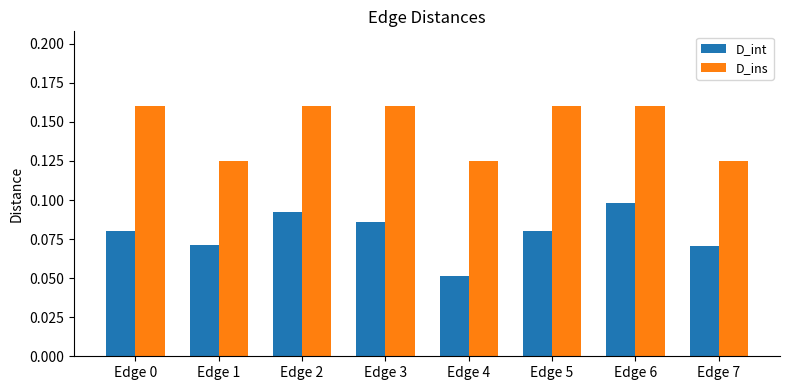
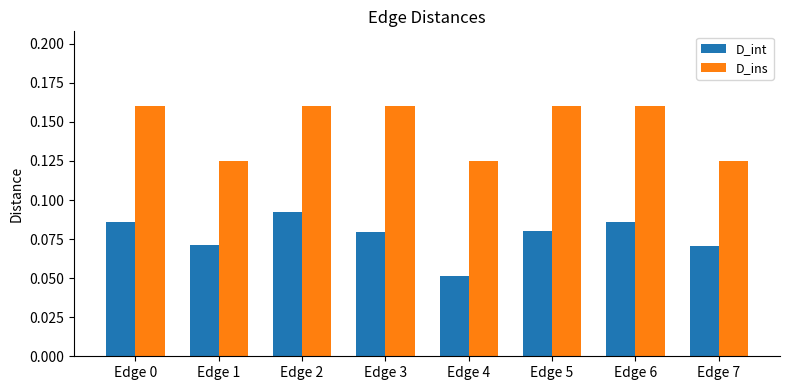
D_int, Edge 0: 0.080 -> 0.086
D_int, Edge 3: 0.086 -> 0.079
D_int, Edge 6: 0.098 -> 0.086
